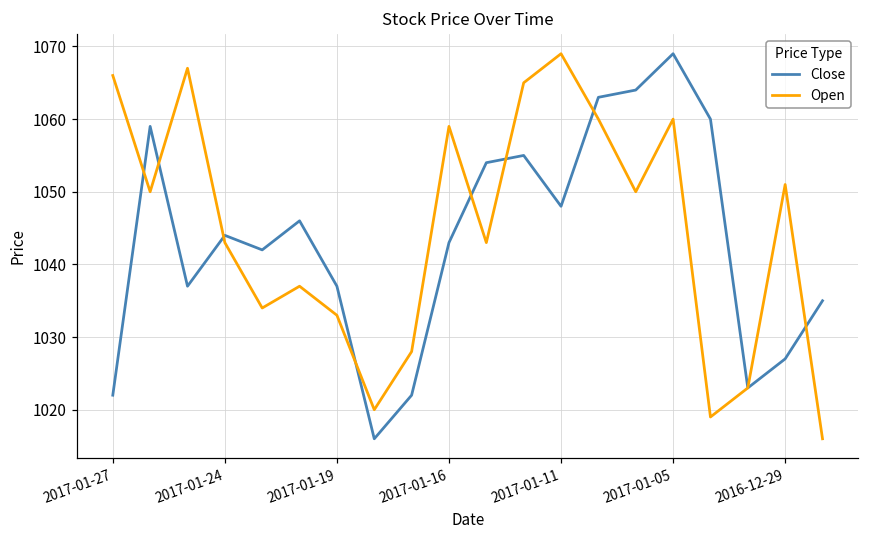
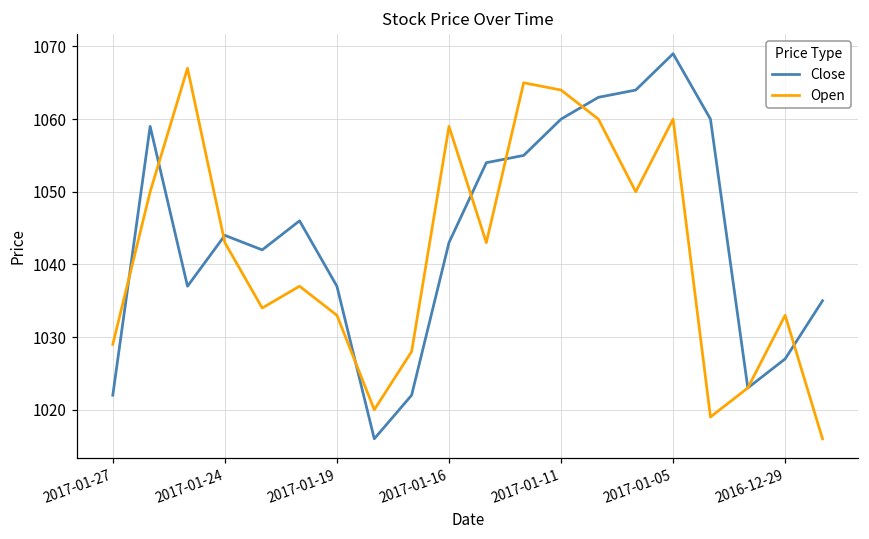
Open, 2017-01-27: 1066 -> 1029
Close, 2017-01-11: 1048 -> 1060
Open, 2017-01-11: 1069 -> 1064
Open, 2016-12-29: 1051 -> 1033
